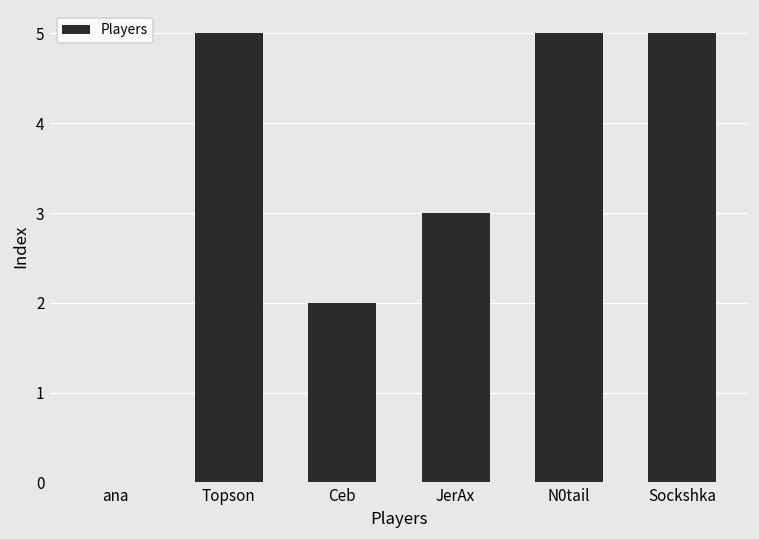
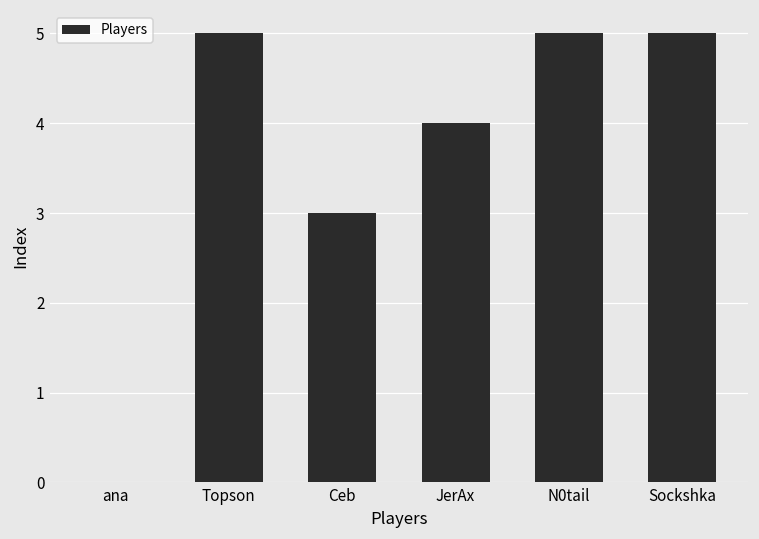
Ceb: 2 -> 3
JerAx: 3 -> 4
